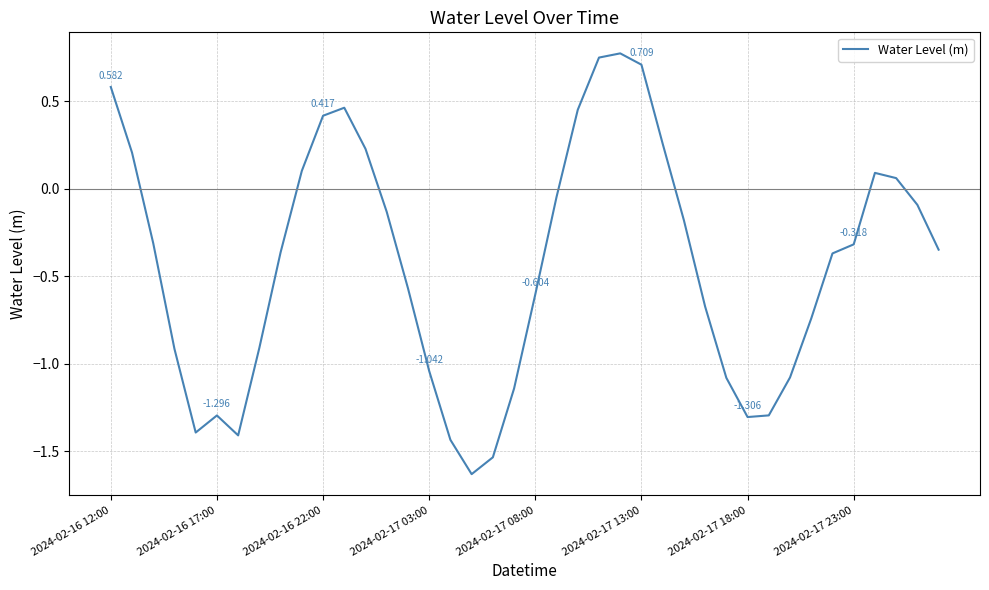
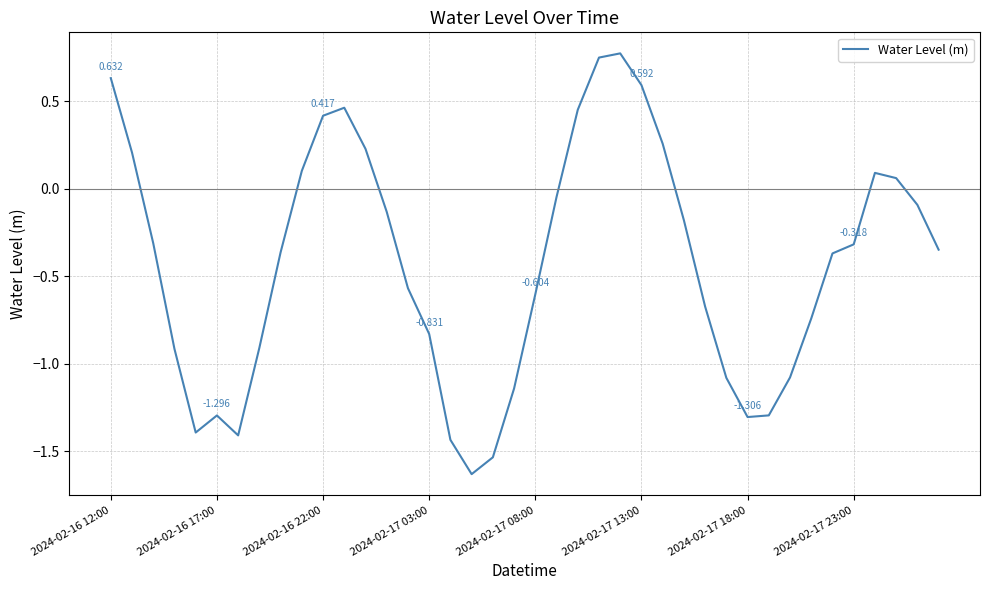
2024-02-16 12:00: 0.582 -> 0.632
2024-02-17 03:00: -1.042 -> -0.831
2024-02-17 13:00: 0.709 -> 0.592
